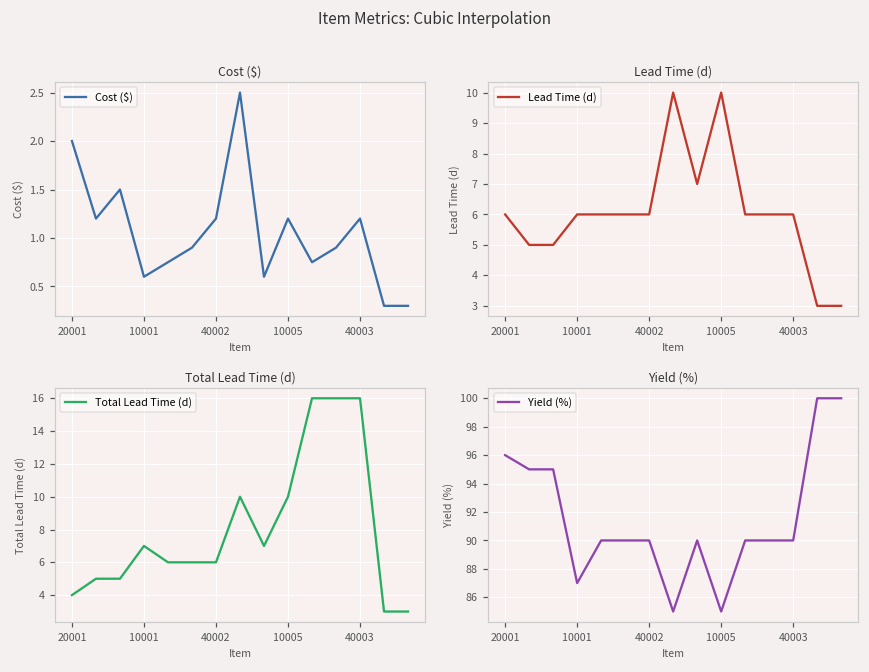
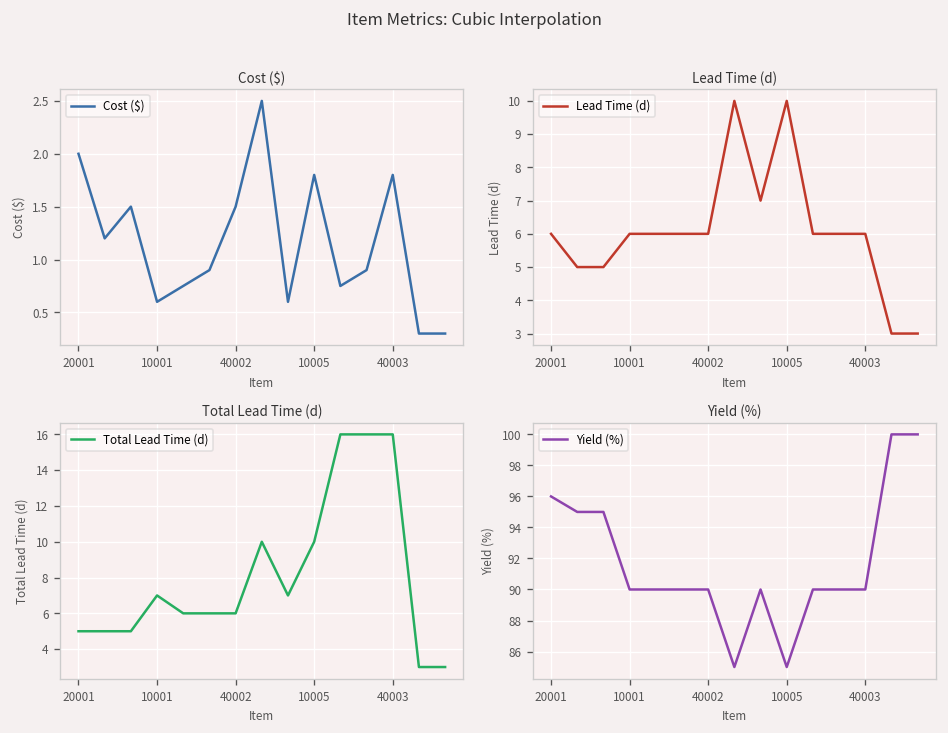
Cost ($), 40002: 1.2 -> 1.5
Cost ($), 10005: 1.2 -> 1.8
Cost ($), 40003: 1.2 -> 1.8
Total Lead Time (d), 20001: 4 -> 5
Yield (%), 10001: 87 -> 90
